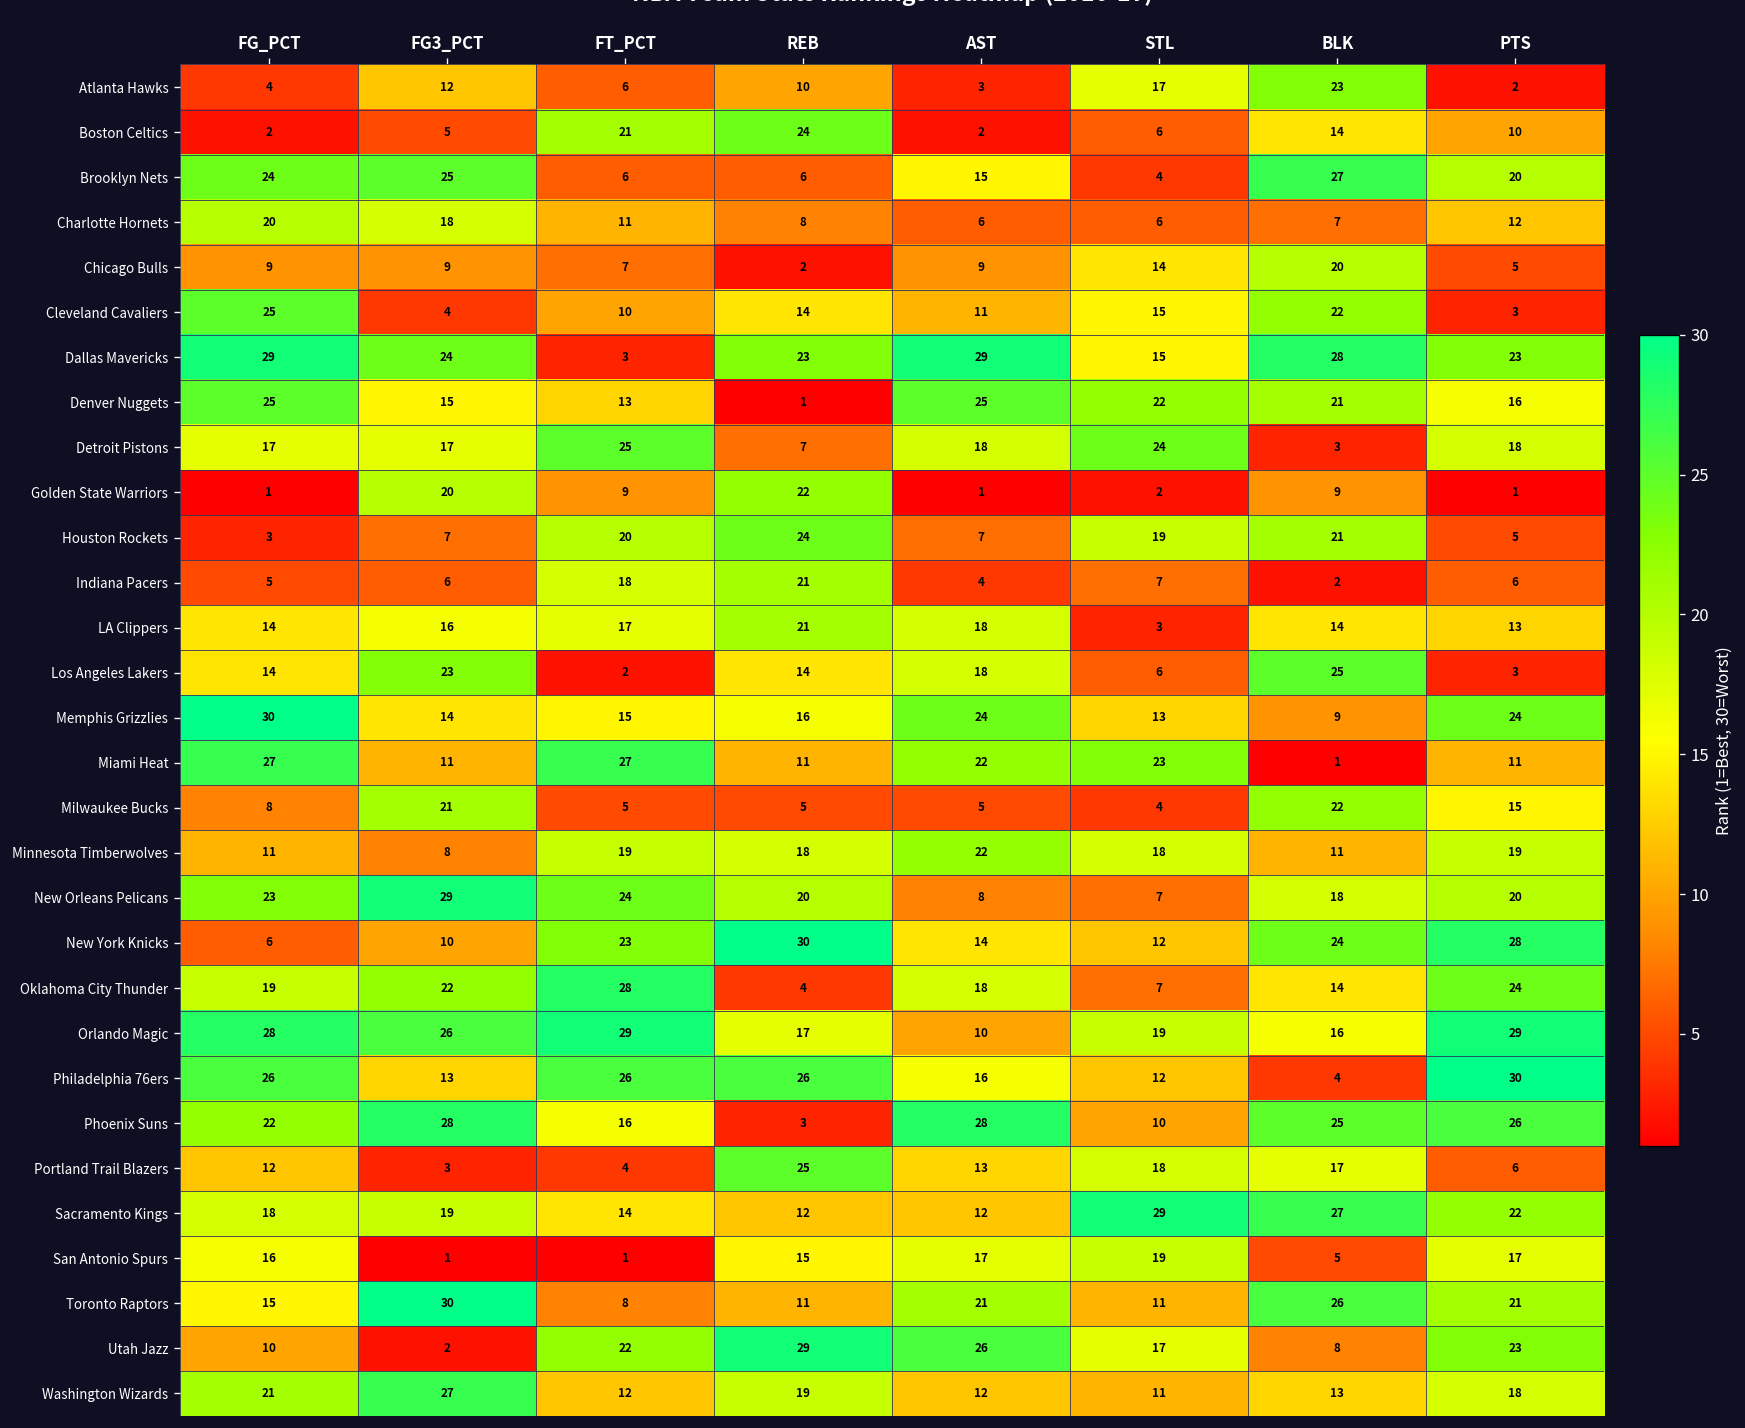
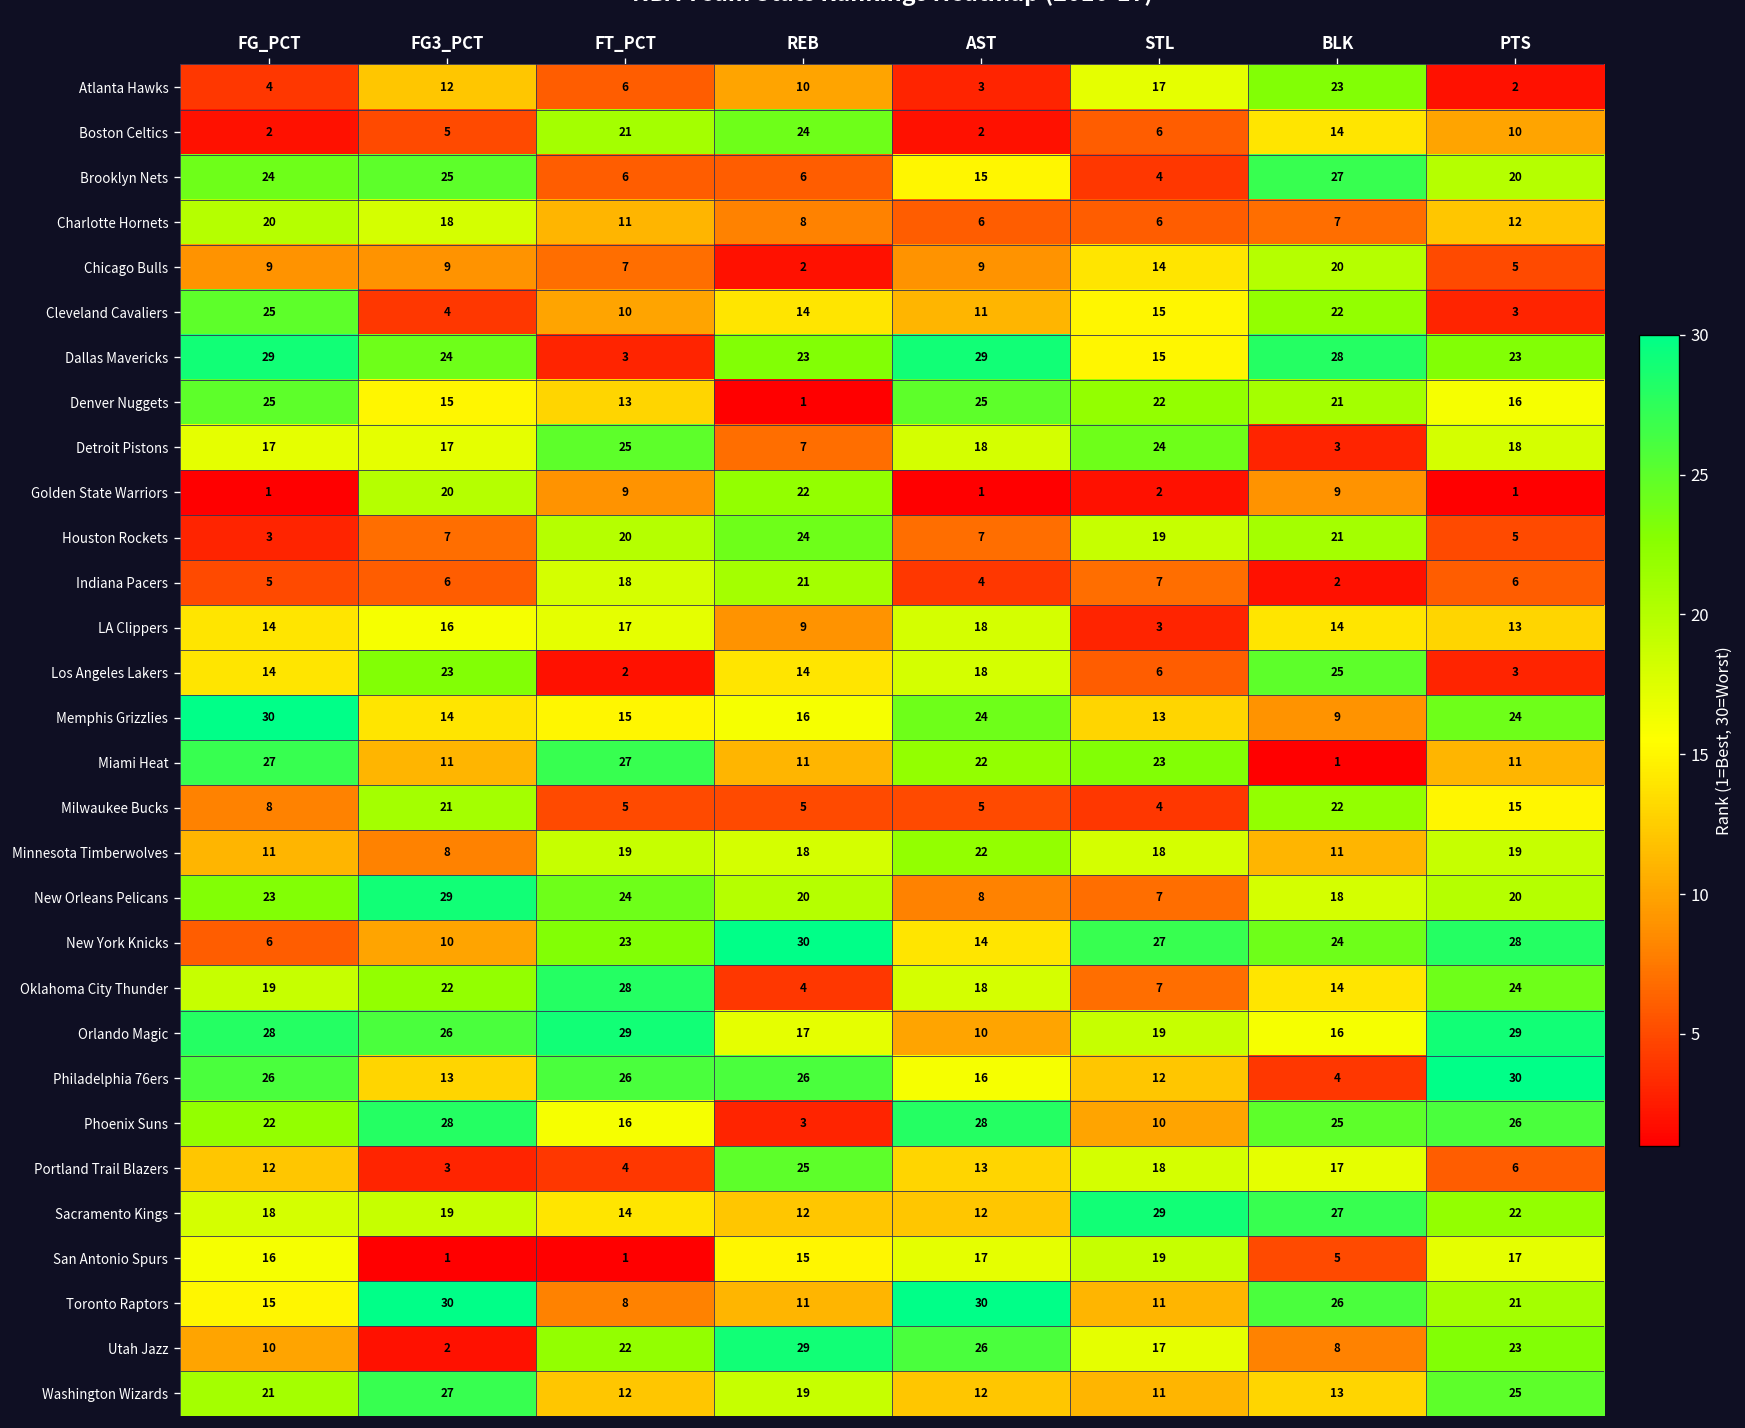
LA Clippers, REB: 21 -> 9
New York Knicks, STL: 12 -> 27
Toronto Raptors, AST: 21 -> 30
Washington Wizards, PTS: 18 -> 25
